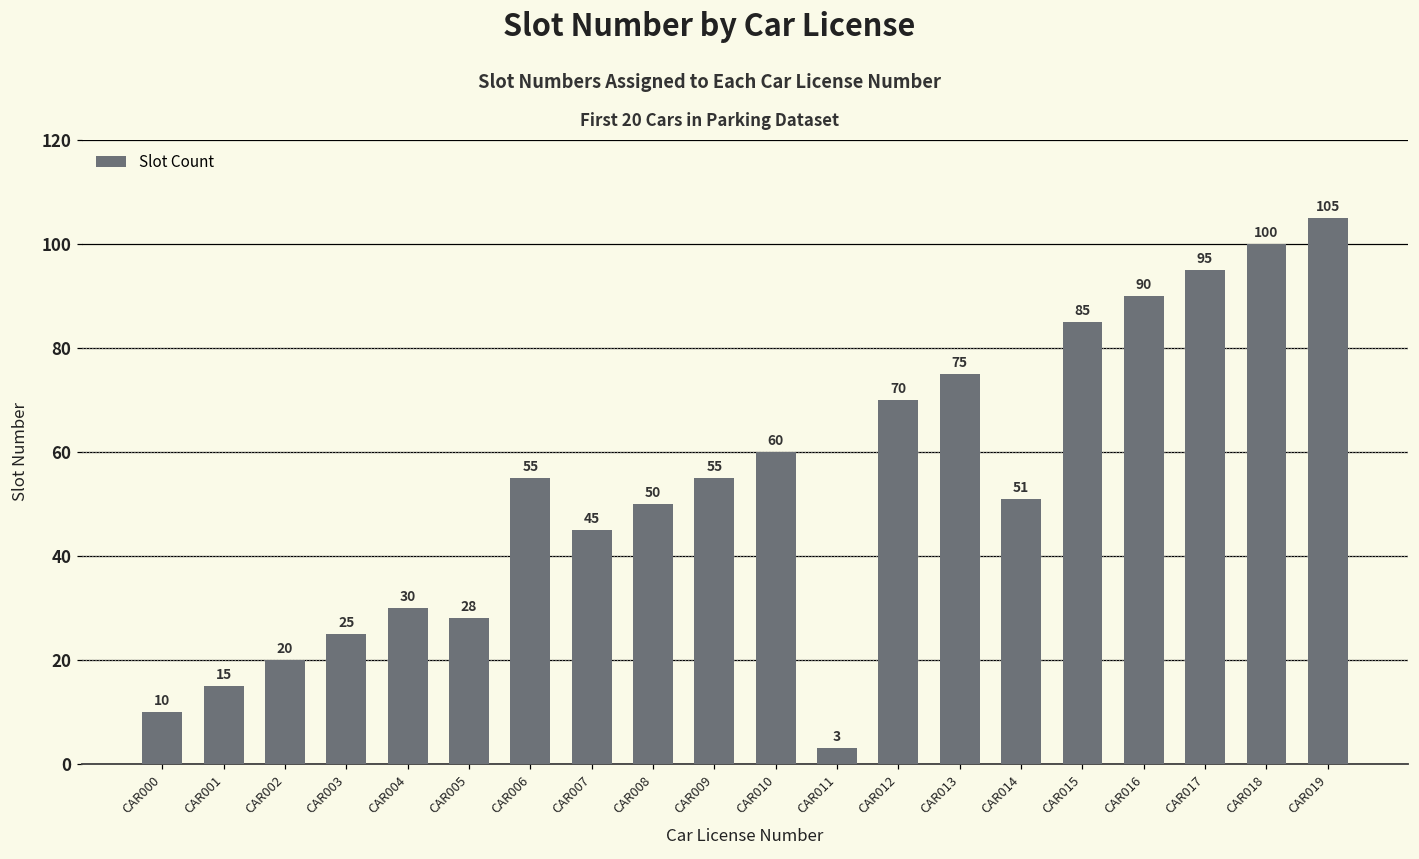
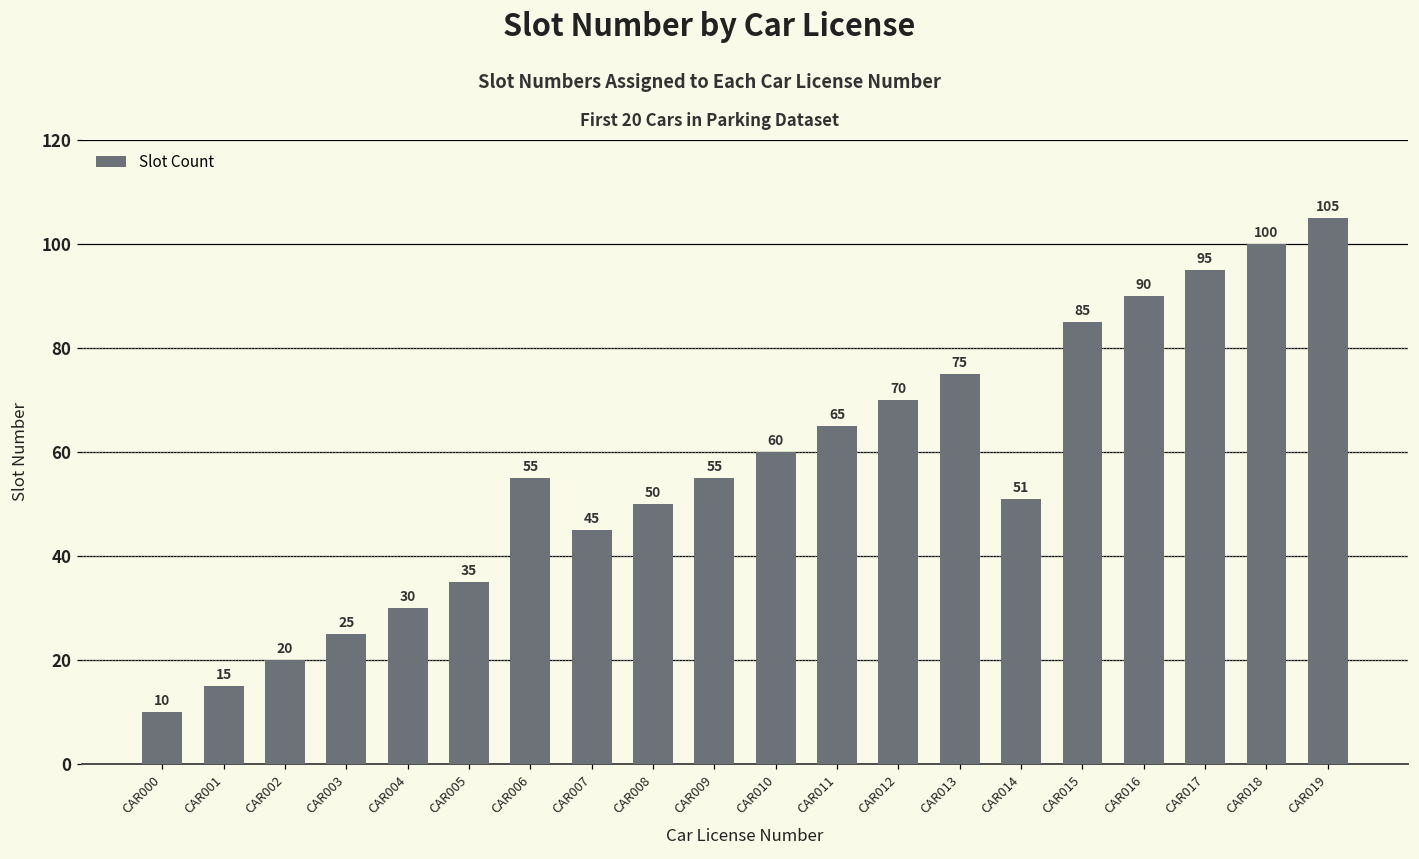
CAR005: 28 -> 35
CAR011: 3 -> 65
